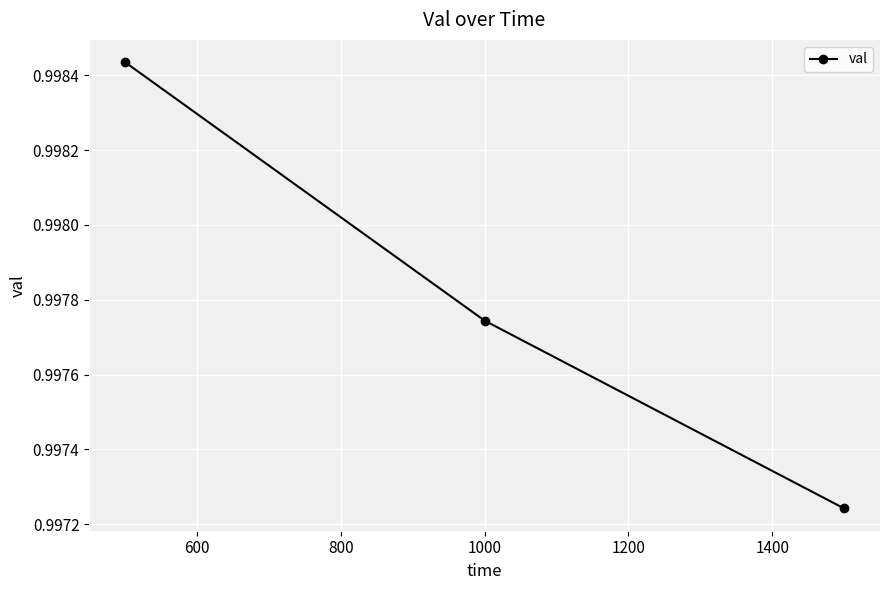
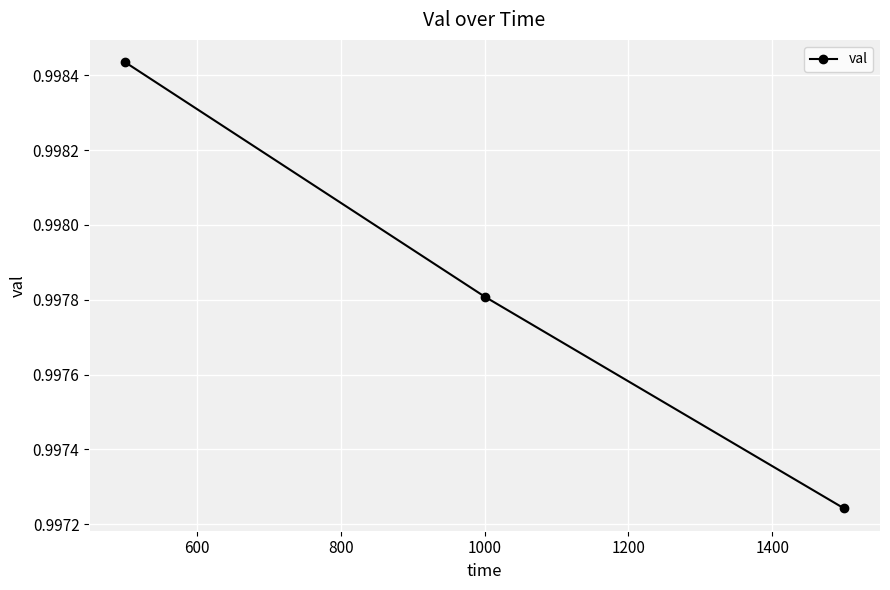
1000: 0.99774 -> 0.99781
